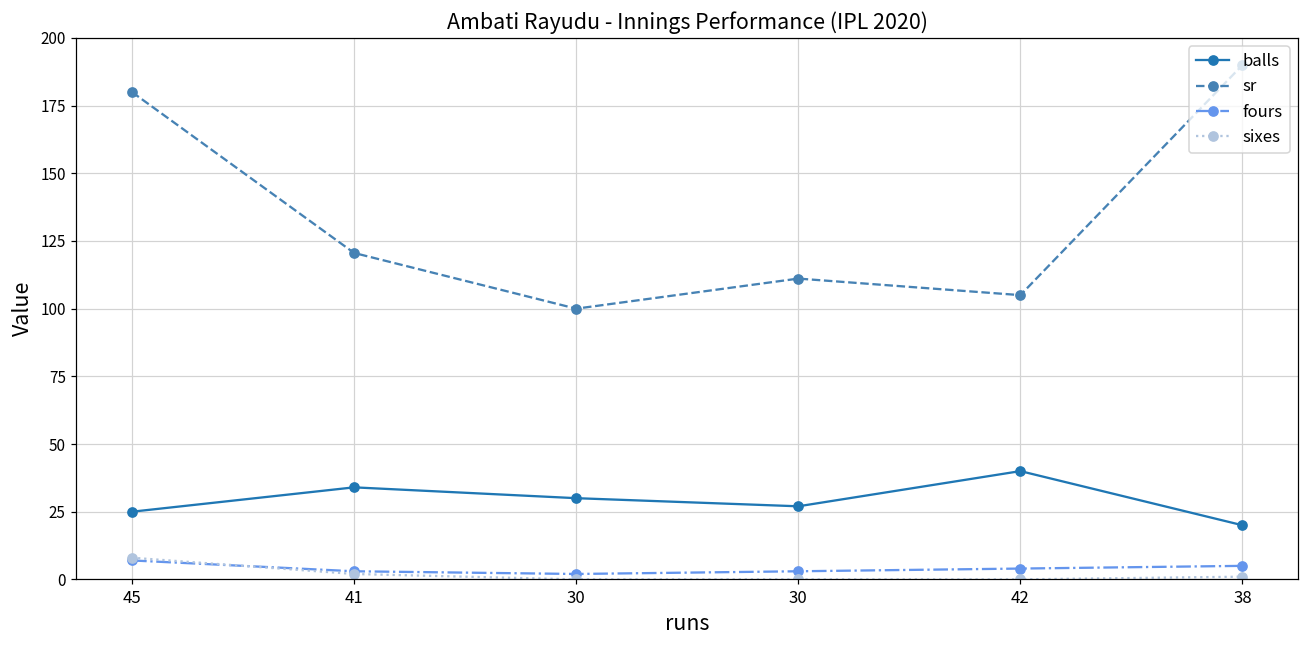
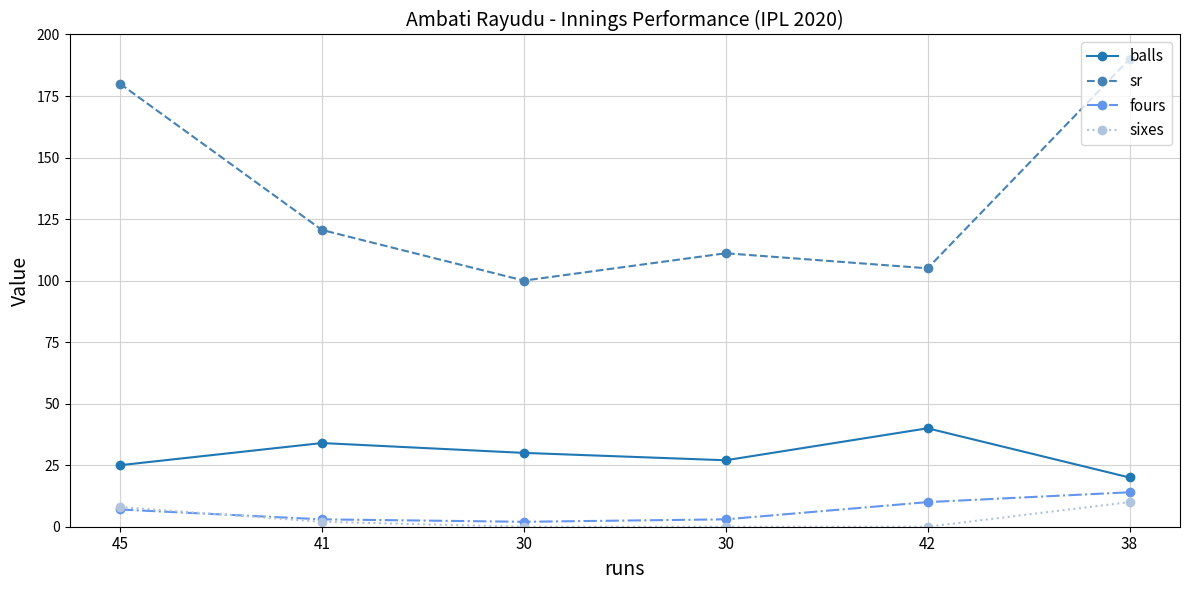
fours, 42: 4 -> 10
fours, 38: 5 -> 14
sixes, 38: 1 -> 10
